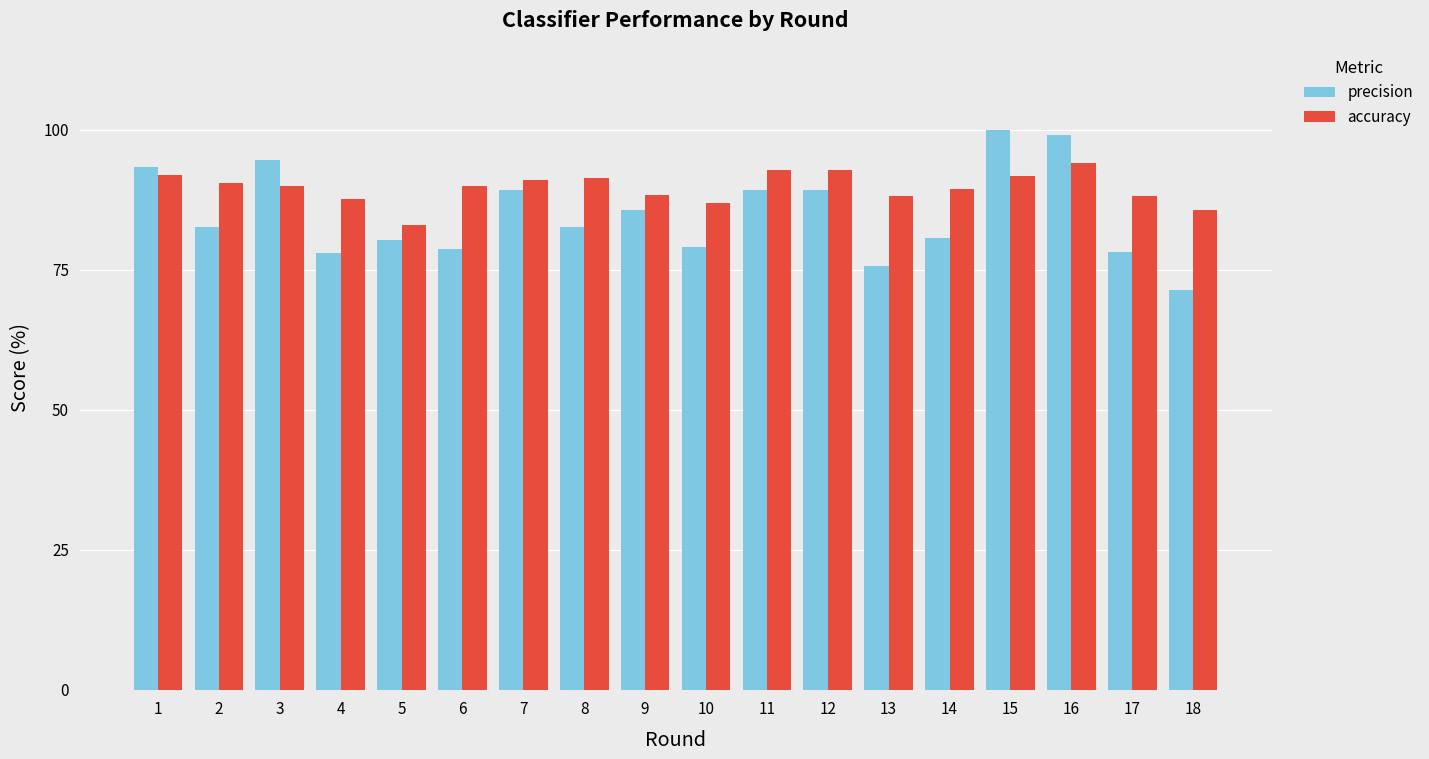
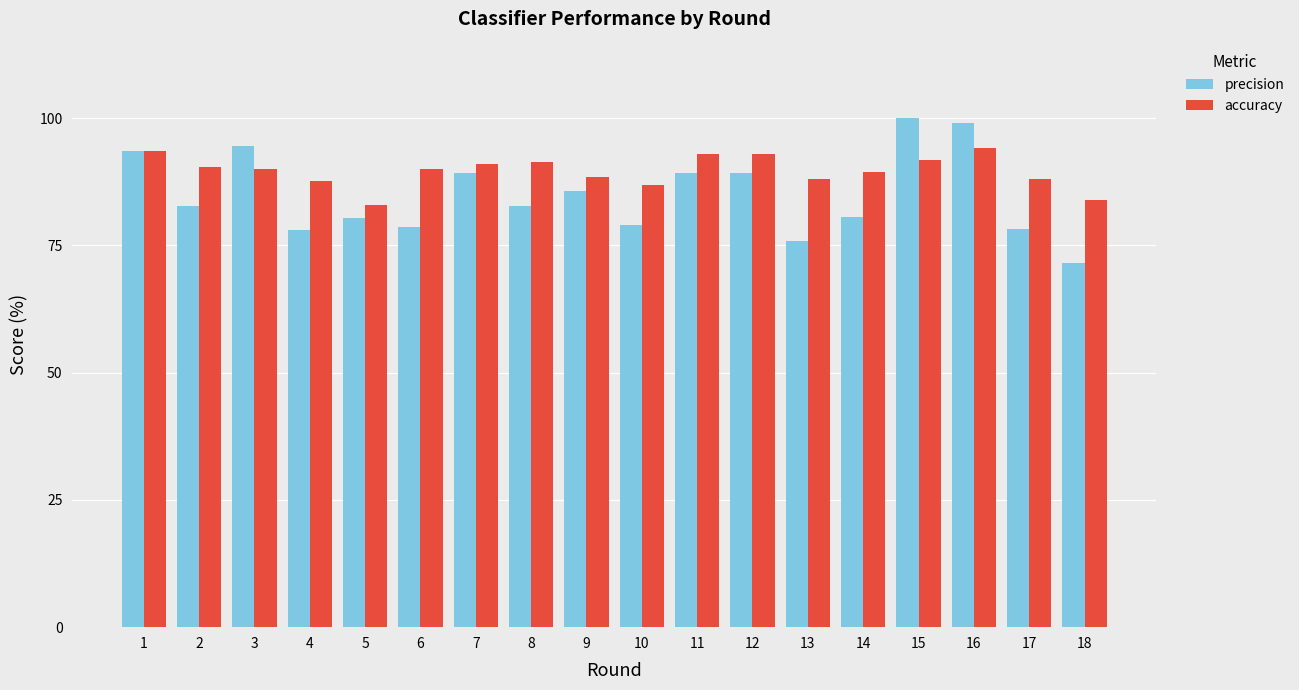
accuracy, 1: 92 -> 94
accuracy, 18: 86 -> 84
